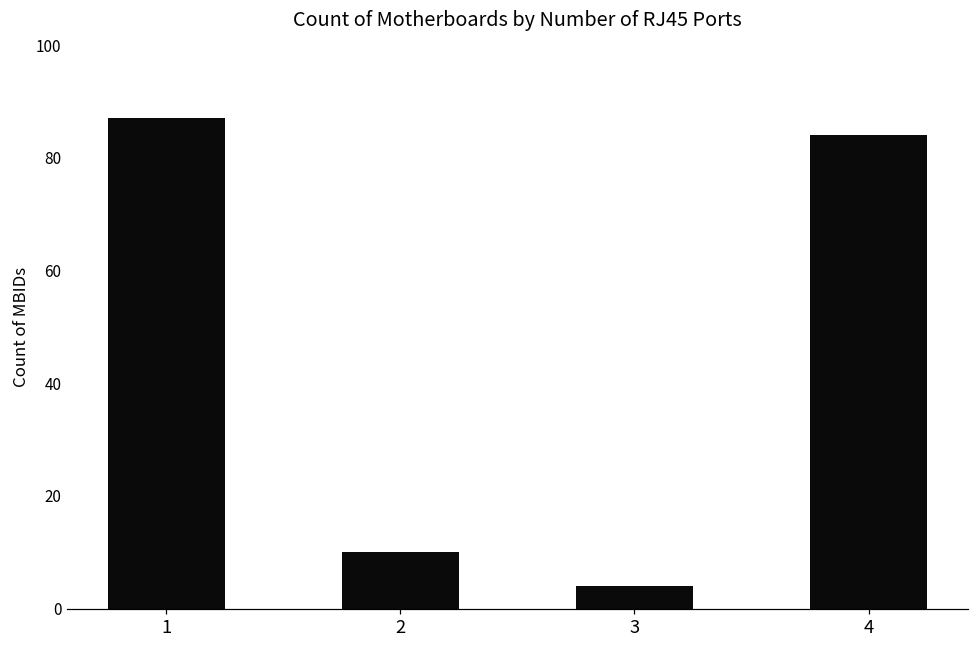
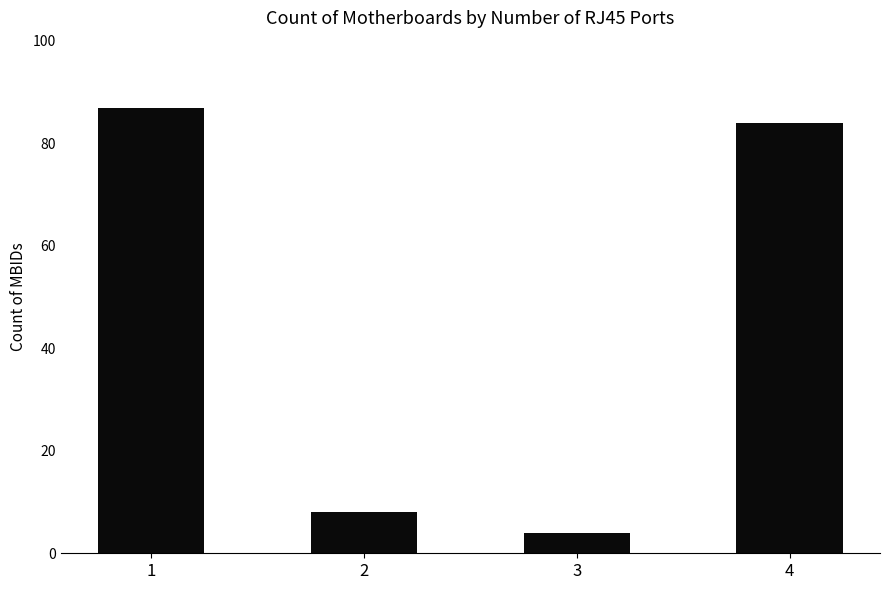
2: 10 -> 8
